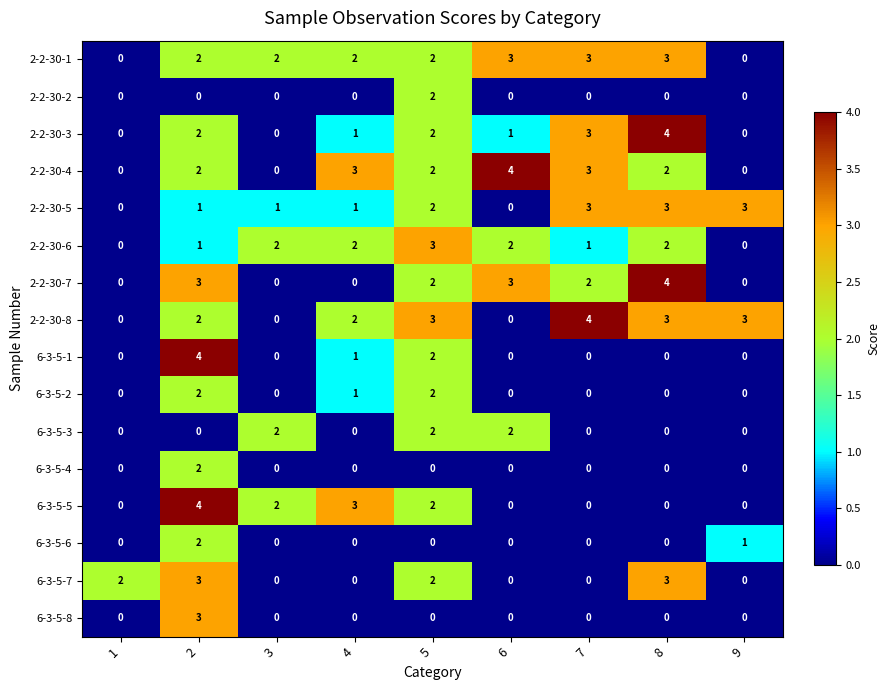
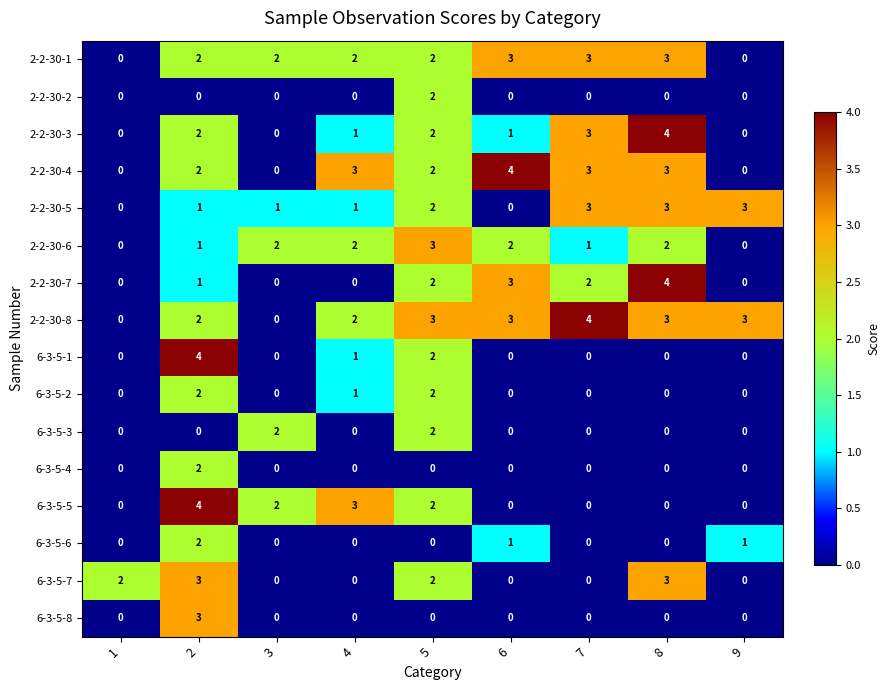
2-2-30-4, 8: 2 -> 3
2-2-30-7, 2: 3 -> 1
2-2-30-8, 6: 0 -> 3
6-3-5-3, 6: 2 -> 0
6-3-5-6, 6: 0 -> 1
